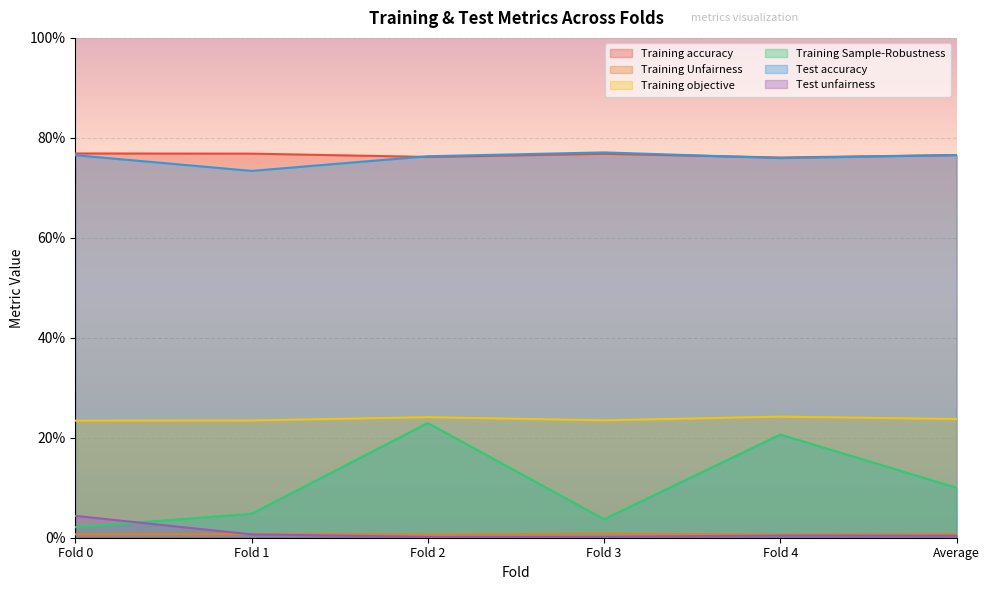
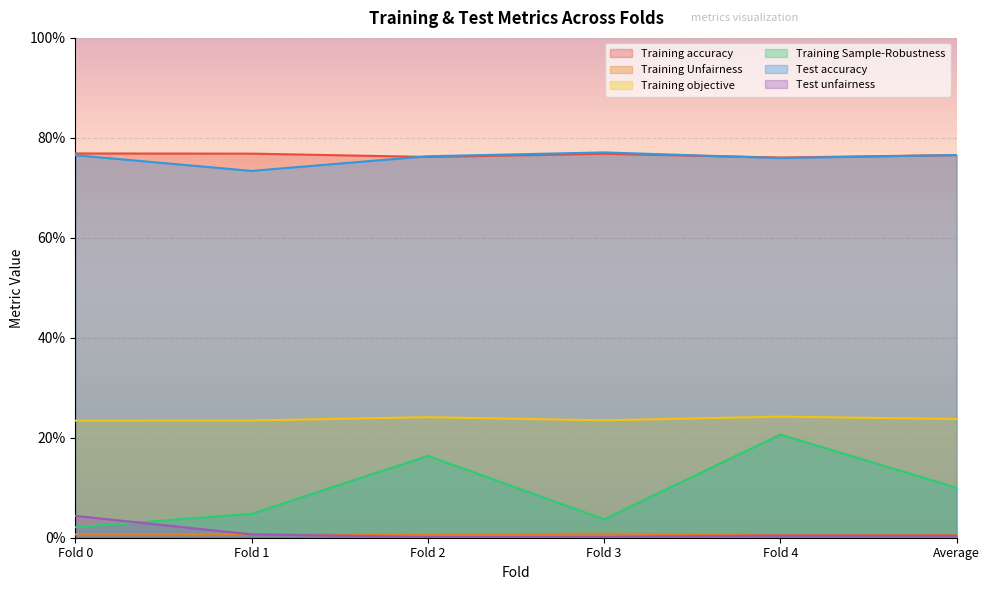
Training Sample-Robustness, Fold 2: 23% -> 16%
